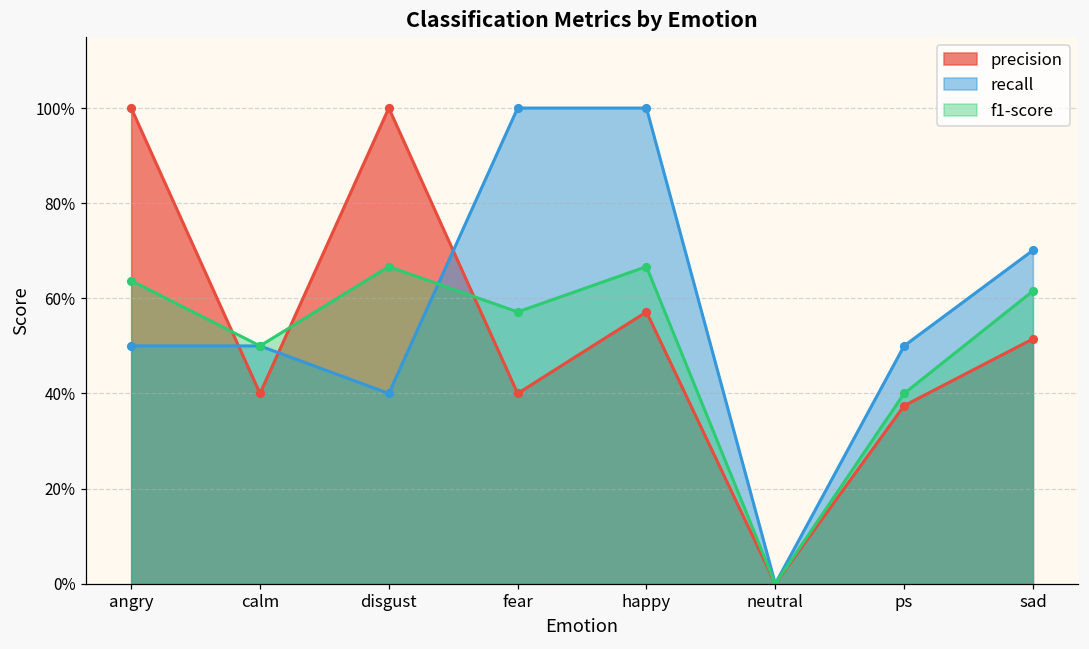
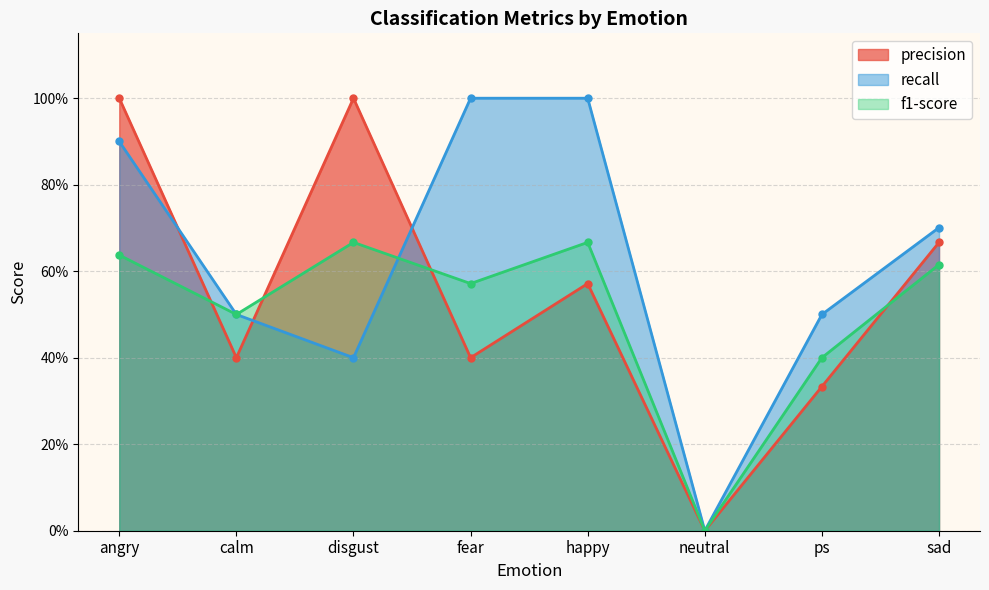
recall, angry: 50% -> 90%
precision, ps: 37% -> 33%
precision, sad: 51% -> 67%
